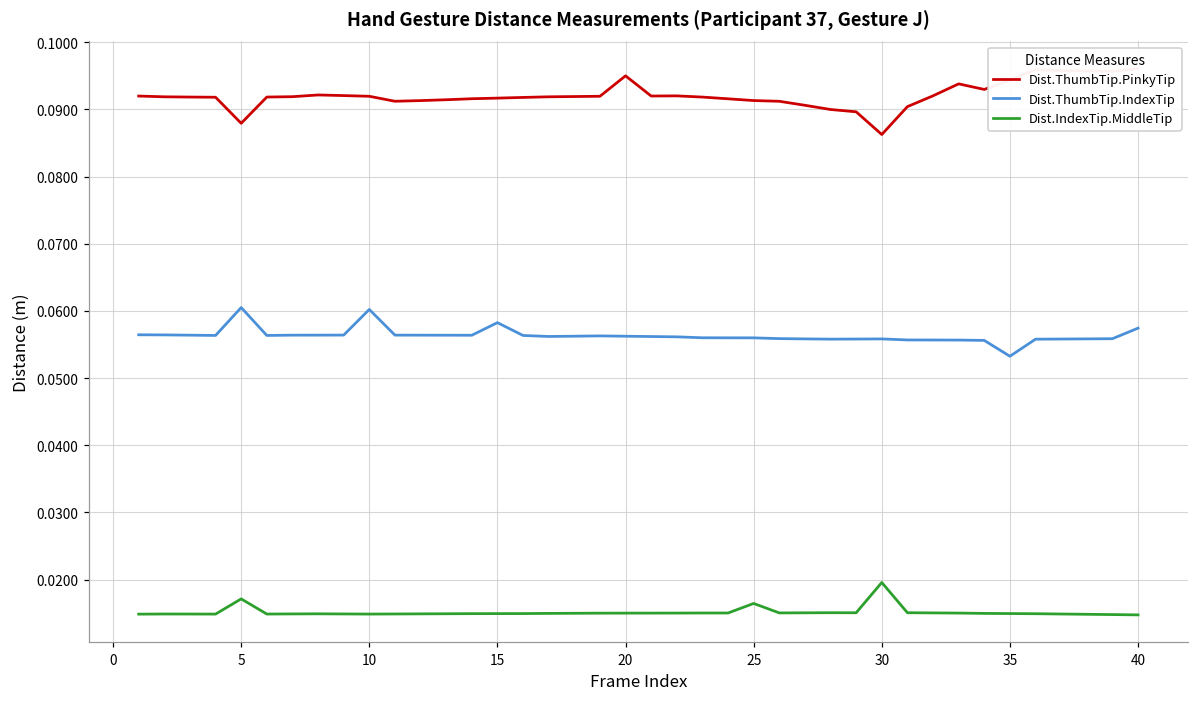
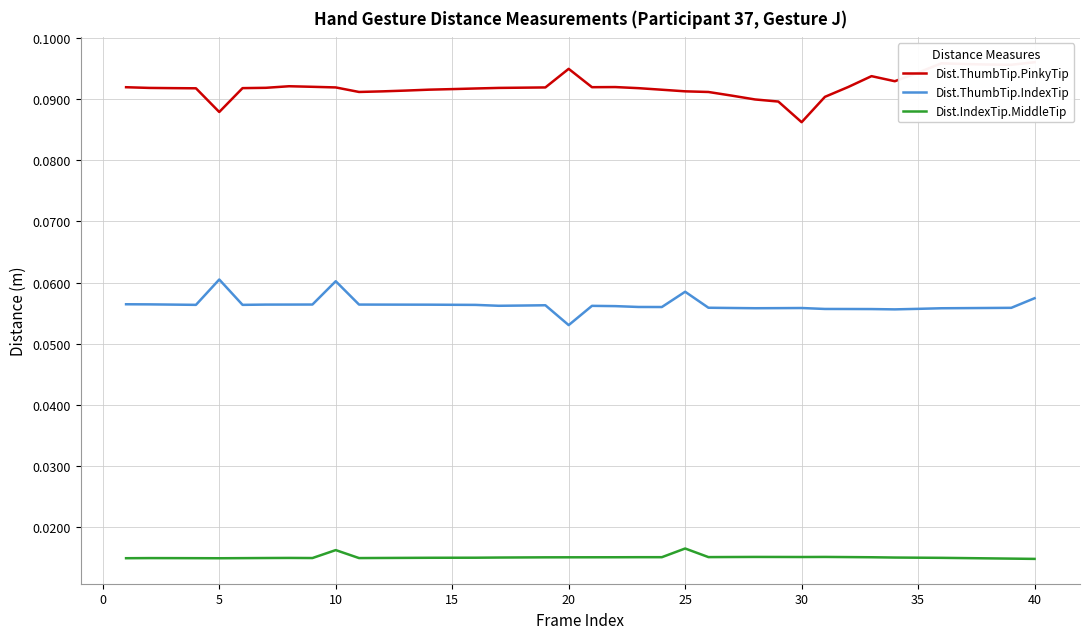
Dist.IndexTip.MiddleTip, 5: 0.017 -> 0.015
Dist.IndexTip.MiddleTip, 10: 0.015 -> 0.016
Dist.ThumbTip.IndexTip, 15: 0.058 -> 0.056
Dist.ThumbTip.IndexTip, 20: 0.056 -> 0.053
Dist.ThumbTip.IndexTip, 25: 0.056 -> 0.058
Dist.IndexTip.MiddleTip, 30: 0.020 -> 0.015
Dist.ThumbTip.IndexTip, 35: 0.053 -> 0.056
